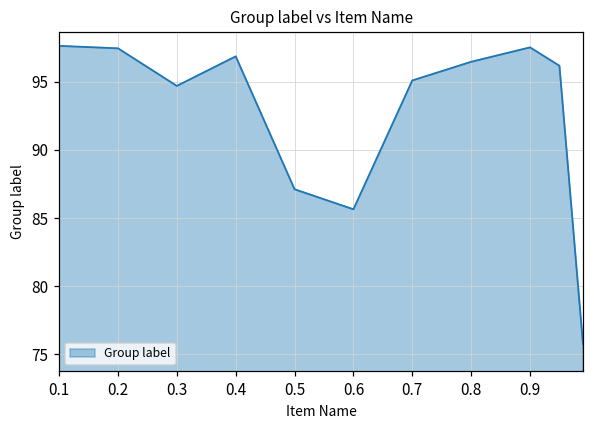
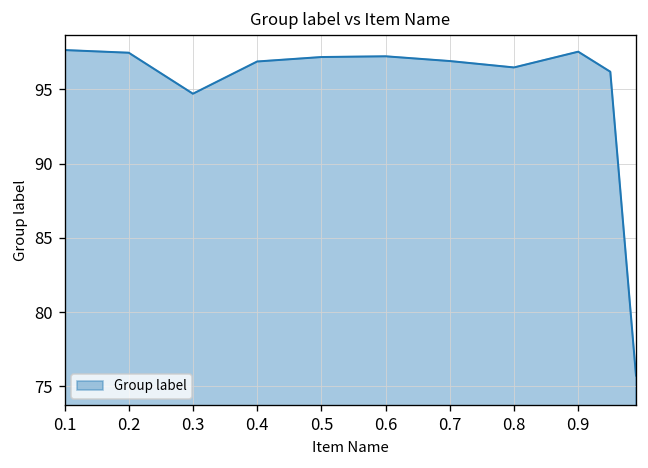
0.5: 87.1 -> 97.2
0.6: 85.6 -> 97.2
0.7: 95.1 -> 96.9
